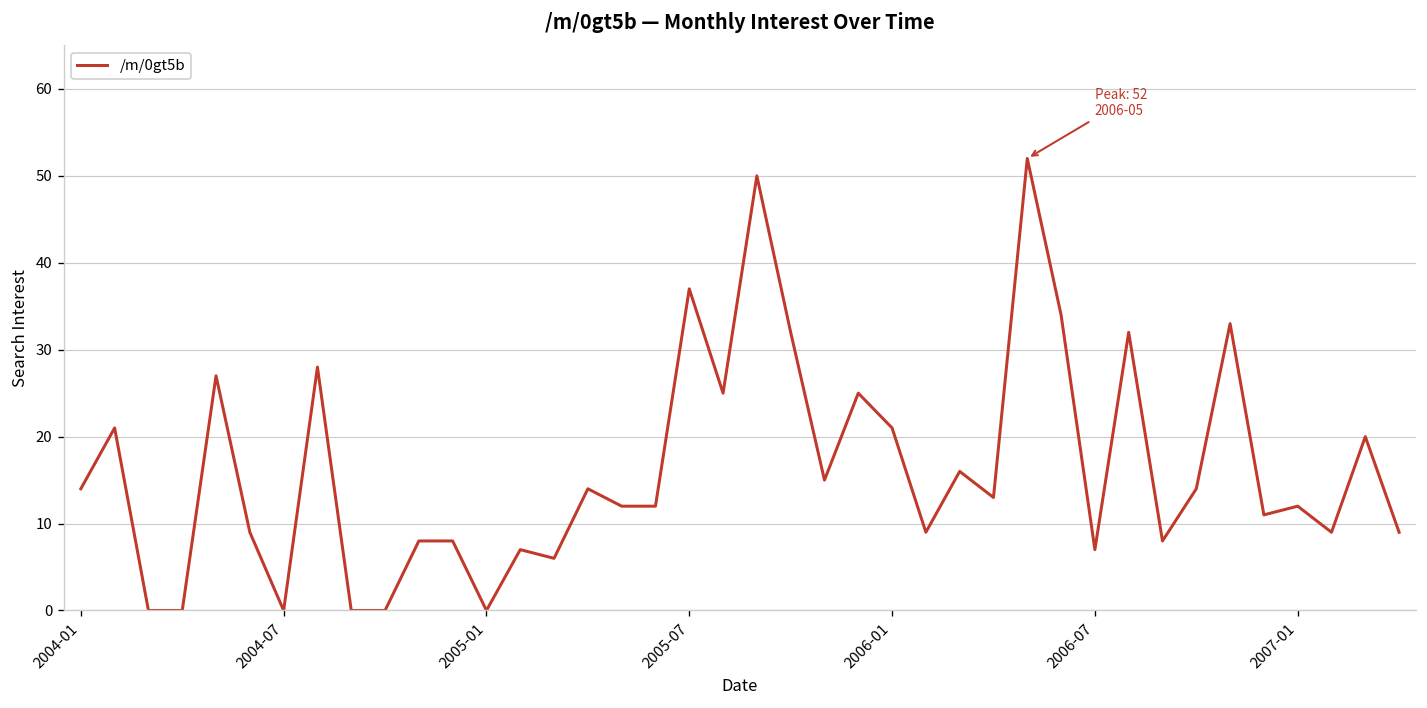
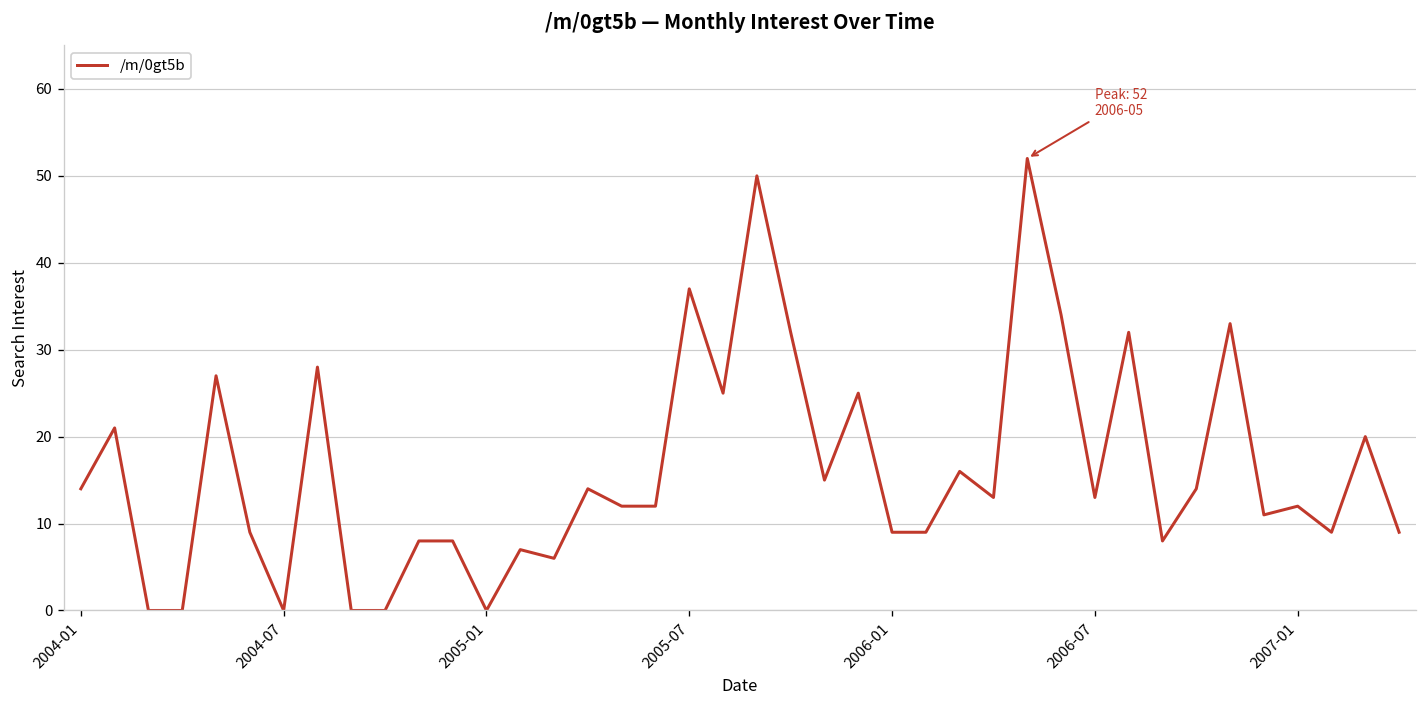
2006-01: 21 -> 9
2006-07: 7 -> 13
